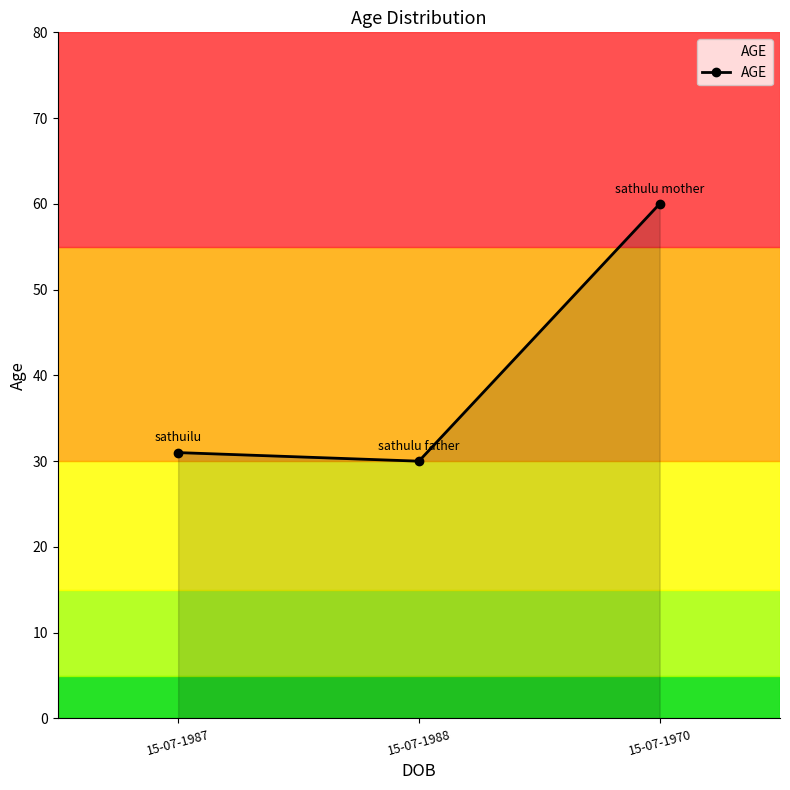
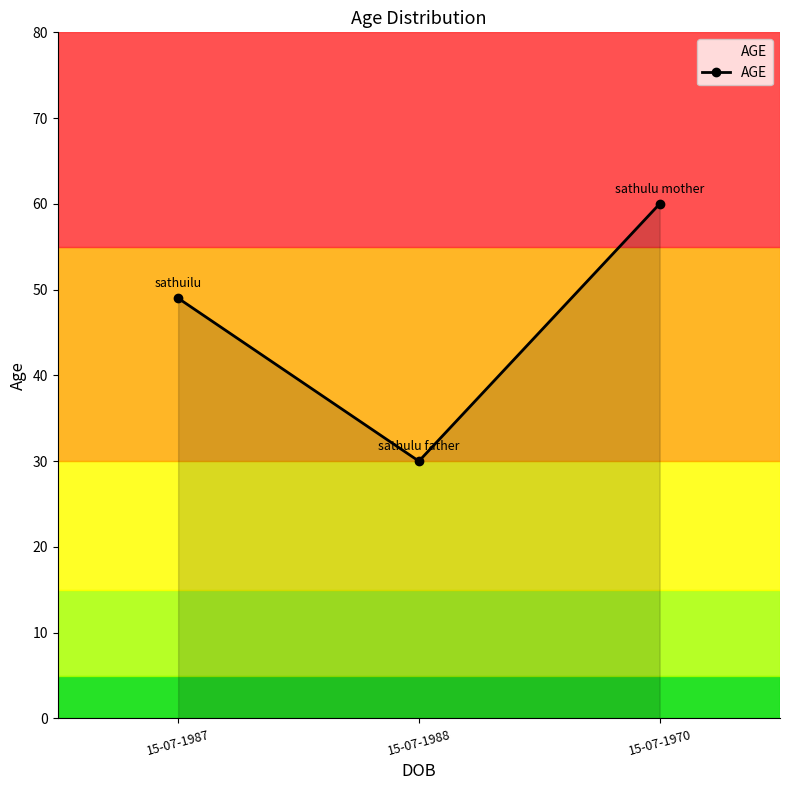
15-07-1987: 31 -> 49
